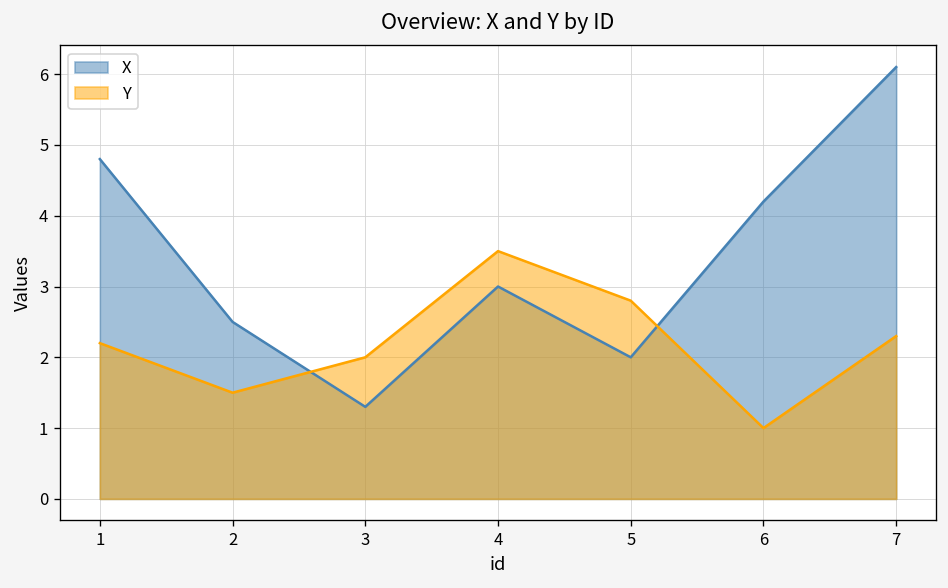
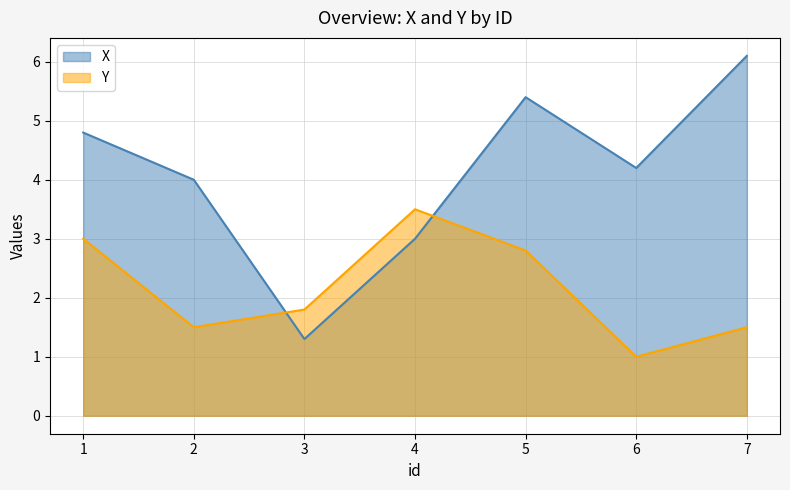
Y, 1: 2.2 -> 3.0
X, 2: 2.5 -> 4.0
Y, 3: 2.0 -> 1.8
X, 5: 2.0 -> 5.4
Y, 7: 2.3 -> 1.5
